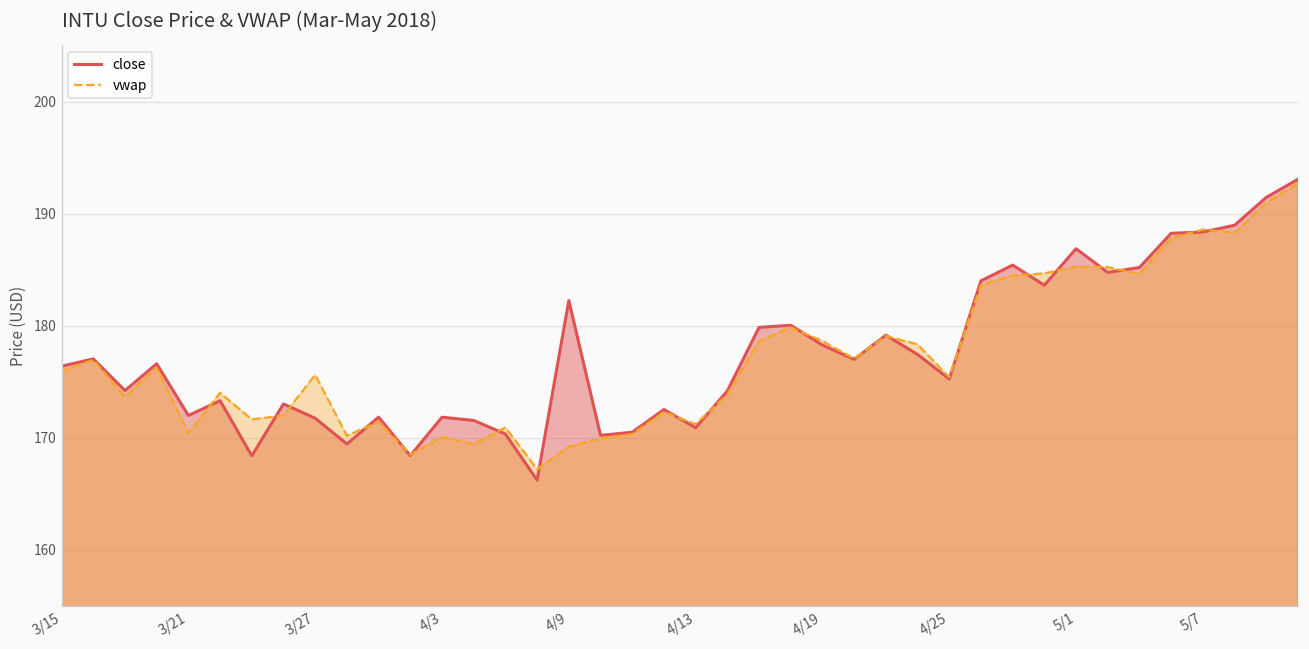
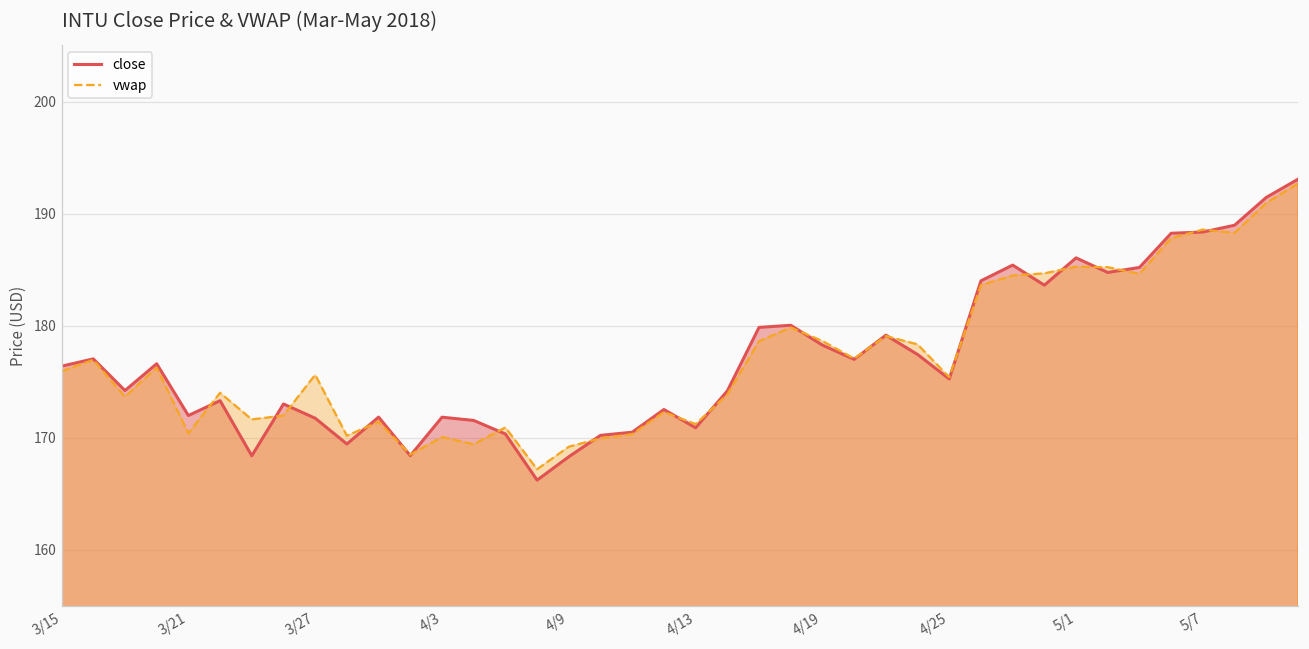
close, 4/9: 182.3 -> 168.3
close, 5/1: 186.9 -> 186.1
